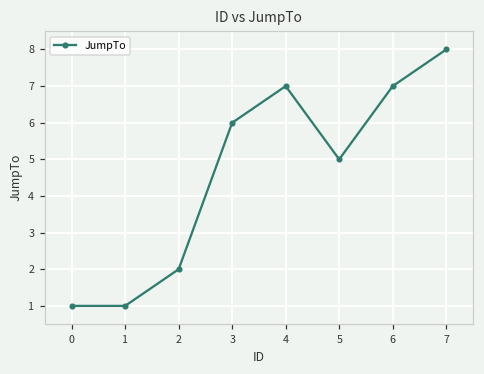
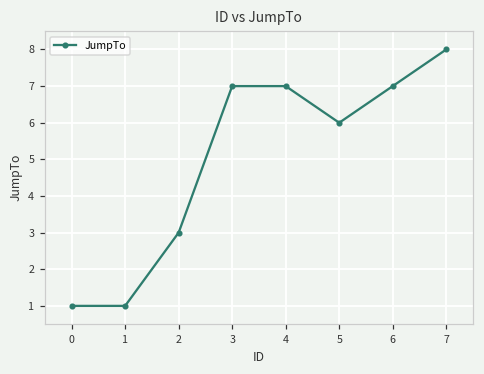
2: 2 -> 3
3: 6 -> 7
5: 5 -> 6
